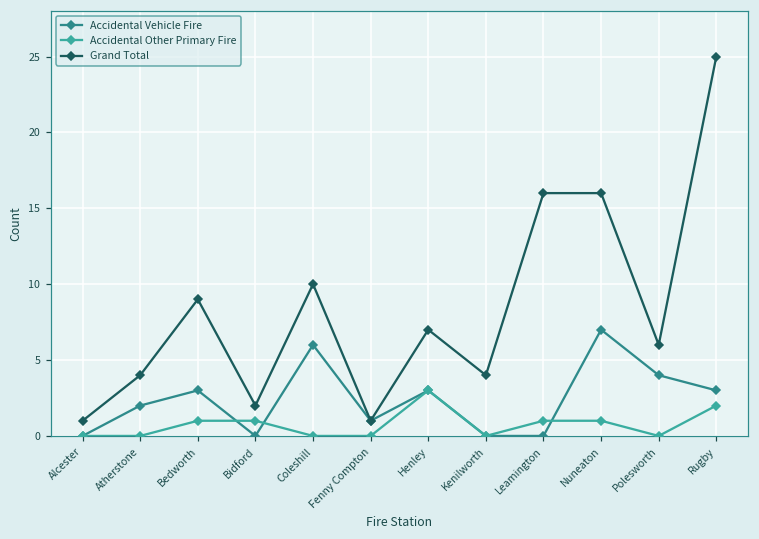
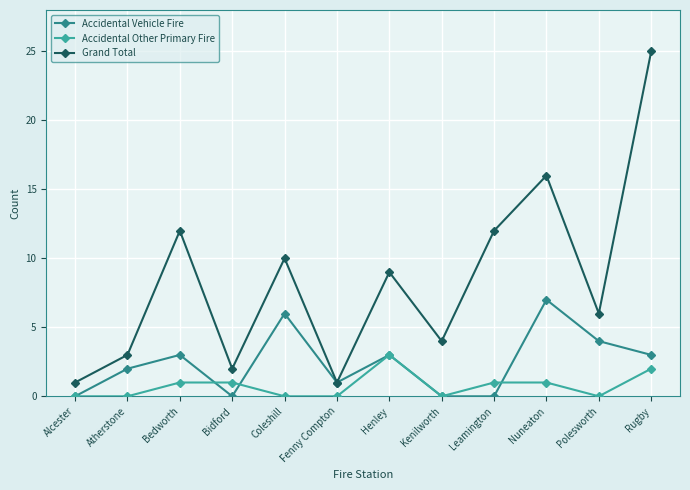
Grand Total, Atherstone: 4 -> 3
Grand Total, Bedworth: 9 -> 12
Grand Total, Henley: 7 -> 9
Grand Total, Leamington: 16 -> 12
